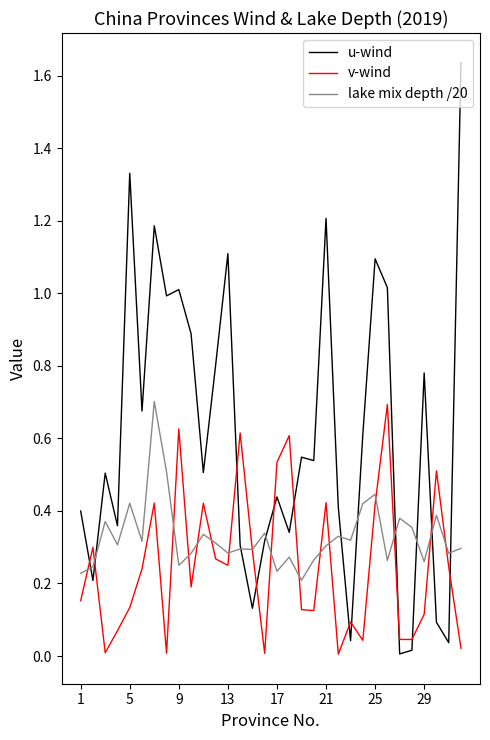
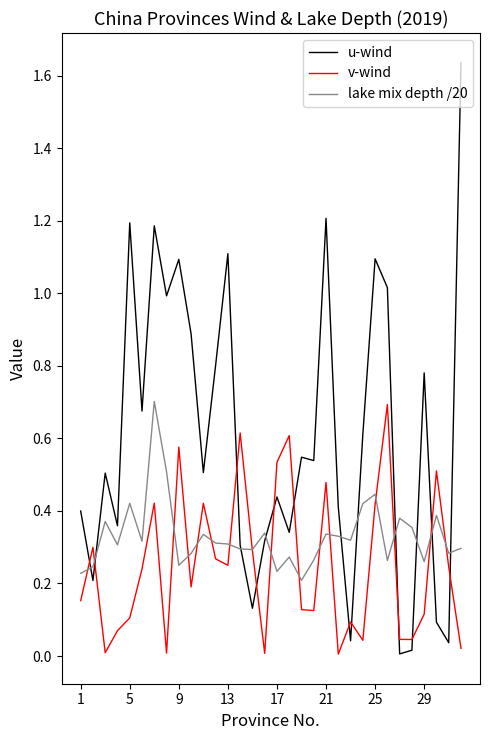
u-wind, 5: 1.33 -> 1.19
v-wind, 5: 0.13 -> 0.11
u-wind, 9: 1.01 -> 1.09
v-wind, 9: 0.63 -> 0.58
lake mix depth /20, 13: 0.28 -> 0.31
v-wind, 21: 0.42 -> 0.48
lake mix depth /20, 21: 0.30 -> 0.34
